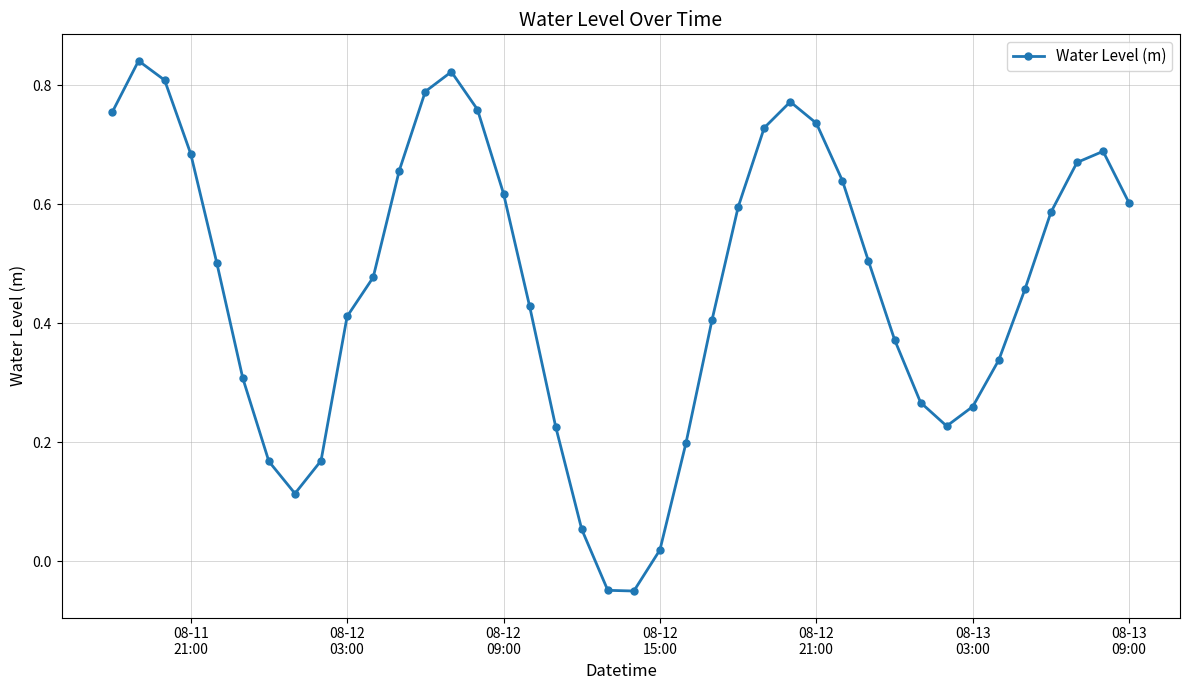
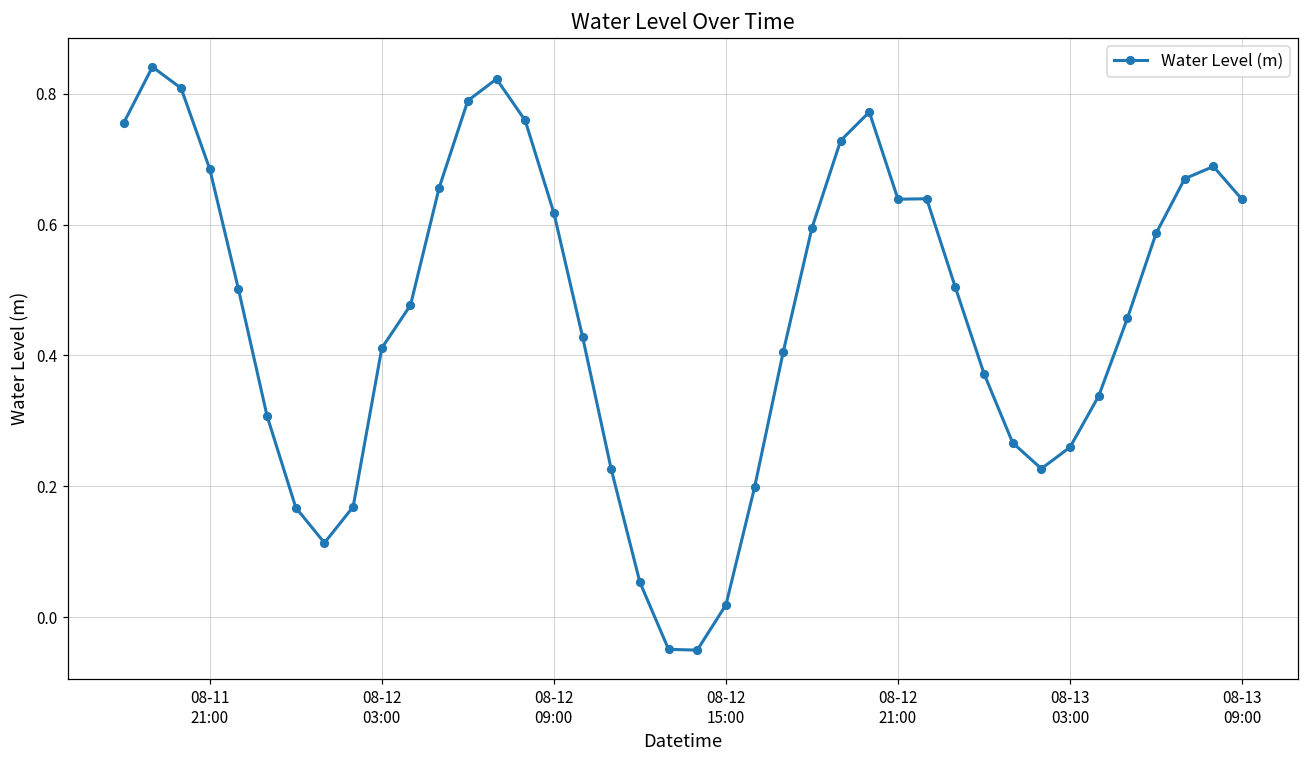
08-12 21:00: 0.74 -> 0.64
08-13 09:00: 0.60 -> 0.64
